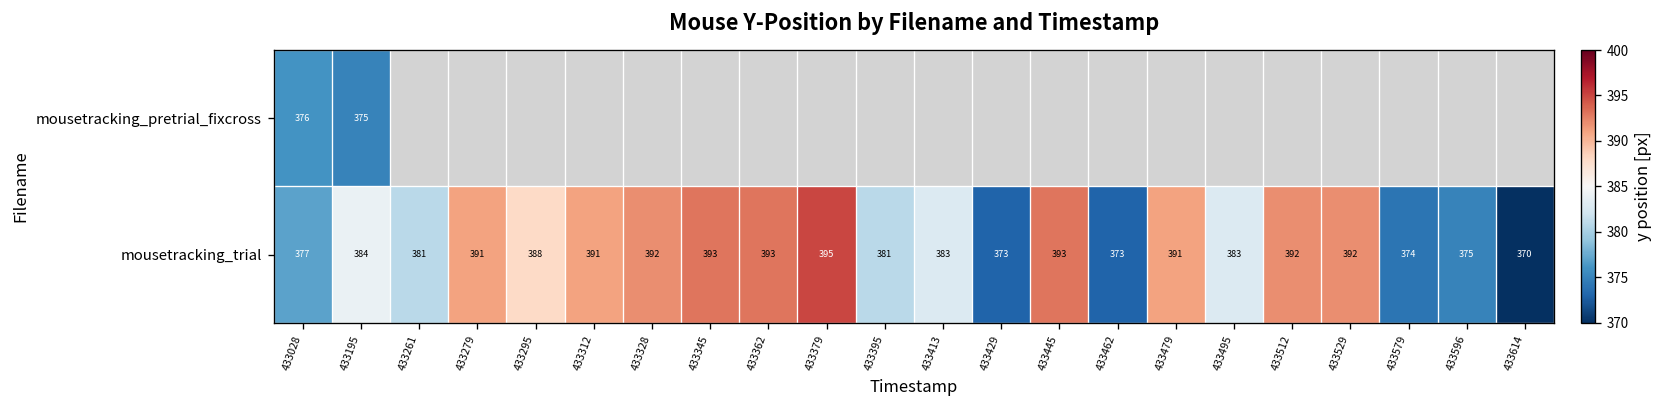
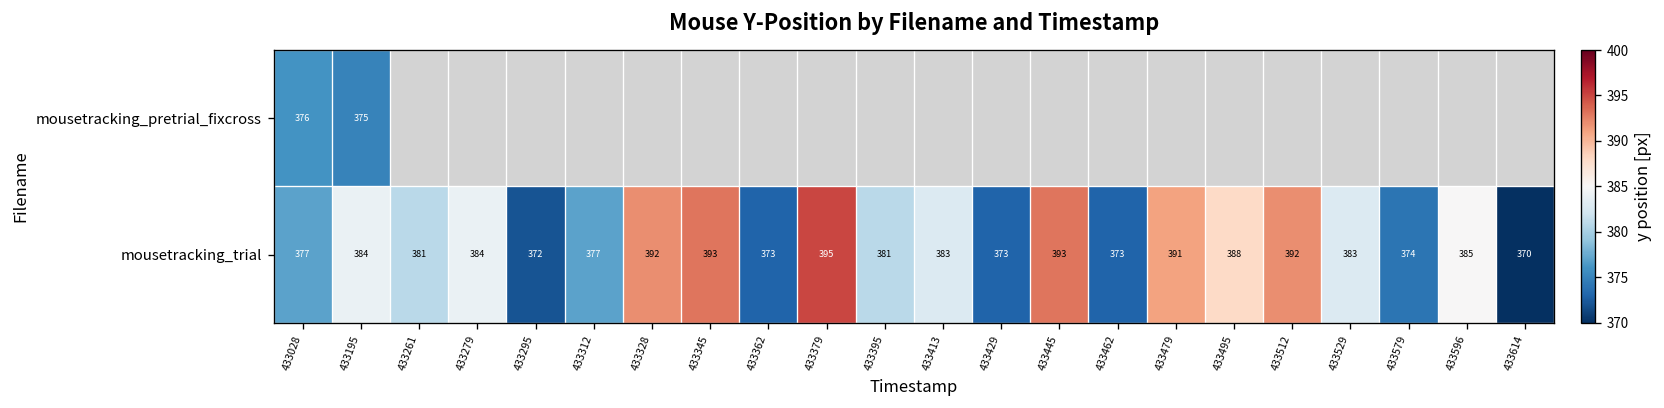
mousetracking_trial, 433279: 391 -> 384
mousetracking_trial, 433295: 388 -> 372
mousetracking_trial, 433312: 391 -> 377
mousetracking_trial, 433362: 393 -> 373
mousetracking_trial, 433495: 383 -> 388
mousetracking_trial, 433529: 392 -> 383
mousetracking_trial, 433596: 375 -> 385
